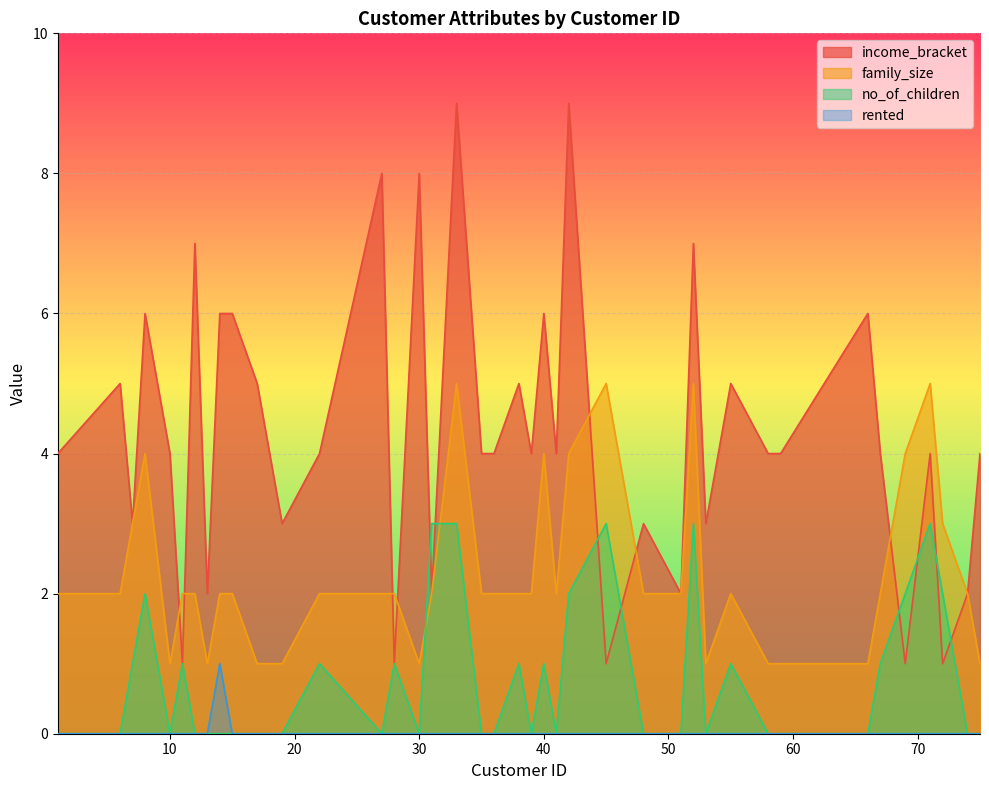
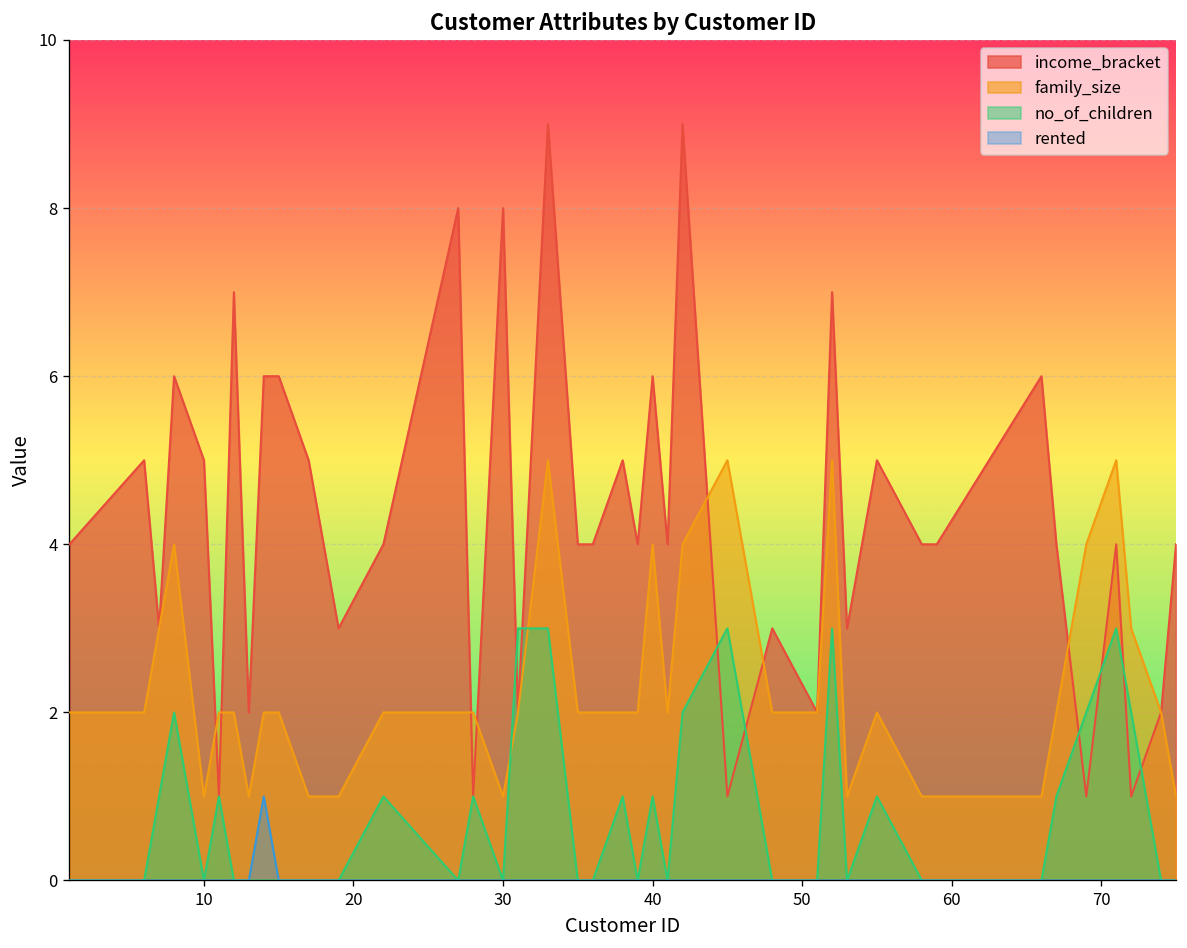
income_bracket, 10: 4 -> 5
